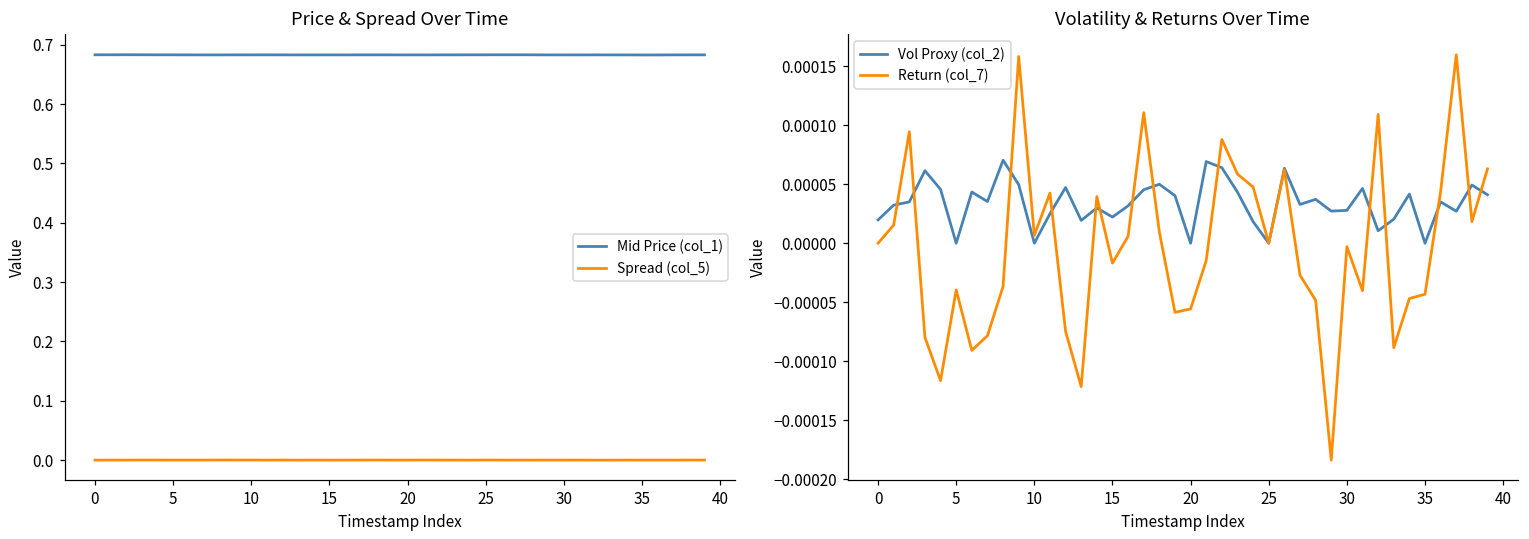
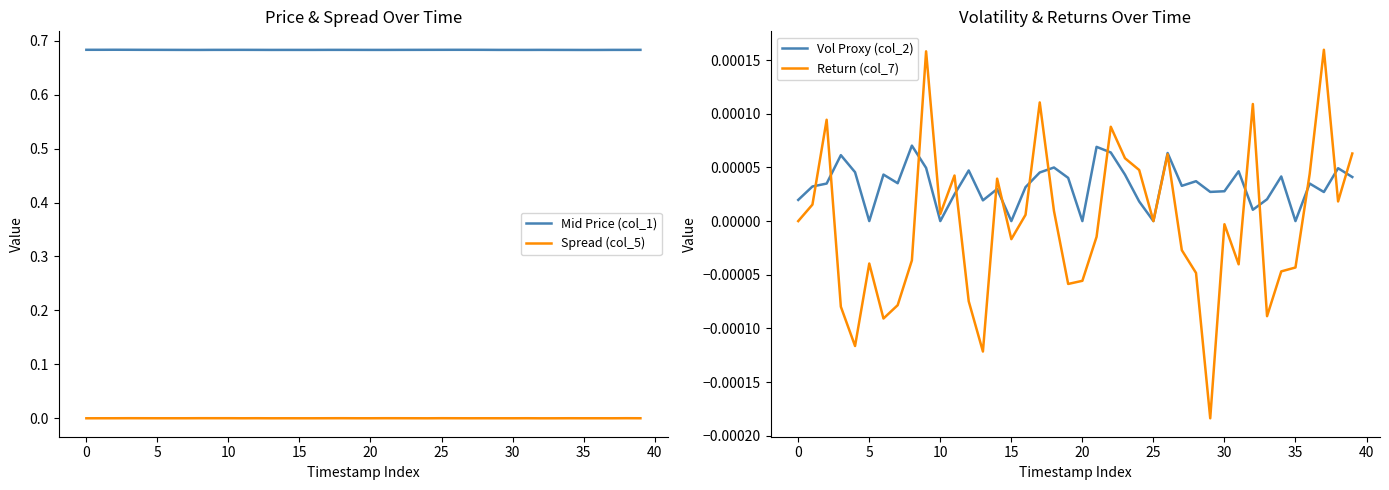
Volatility & Returns Over Time, Vol Proxy (col_2), 15: 0.00002 -> 0.00000
